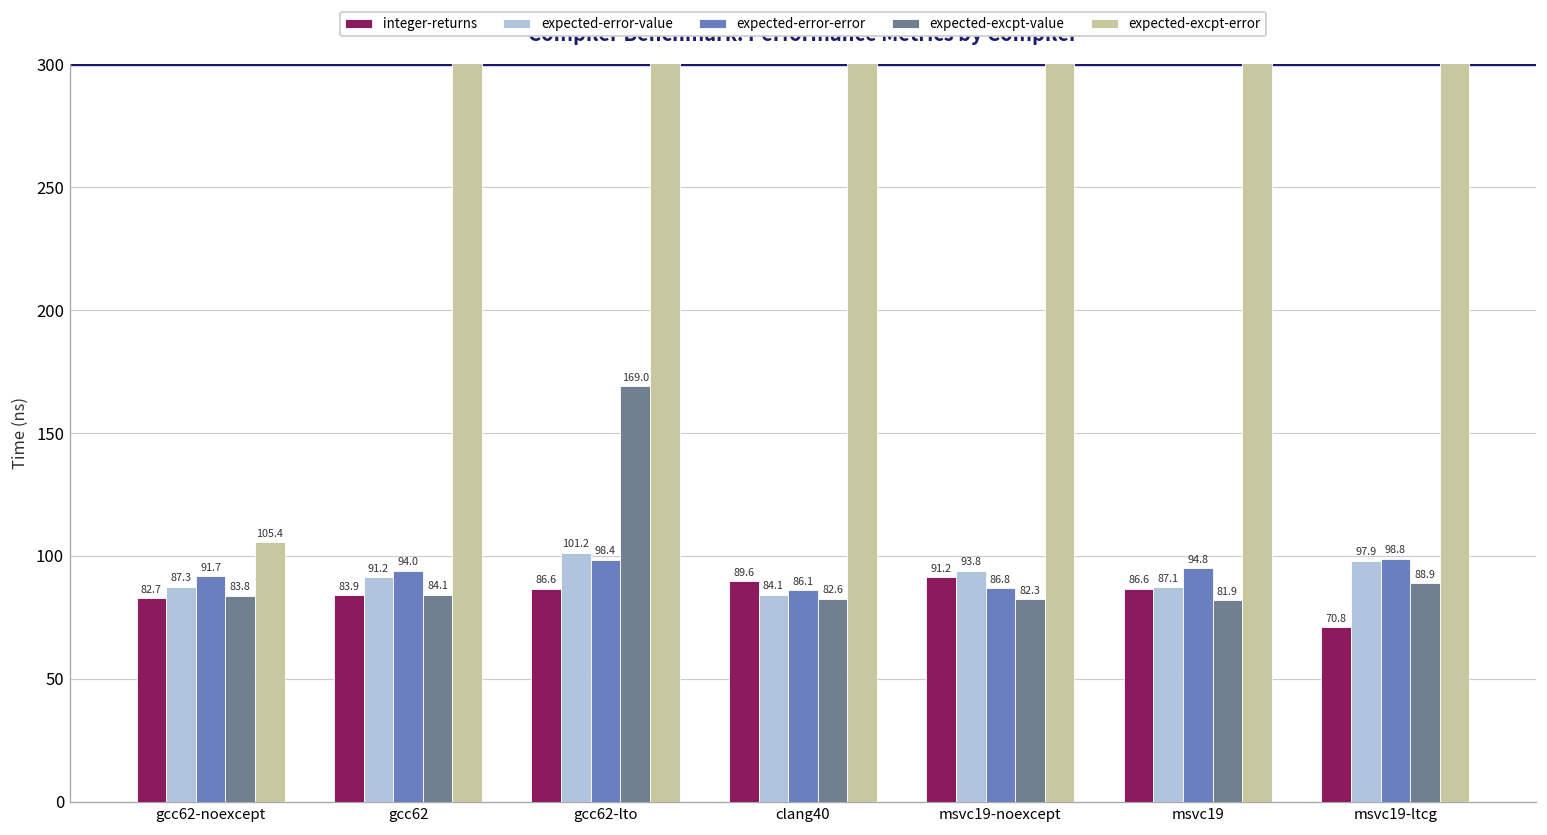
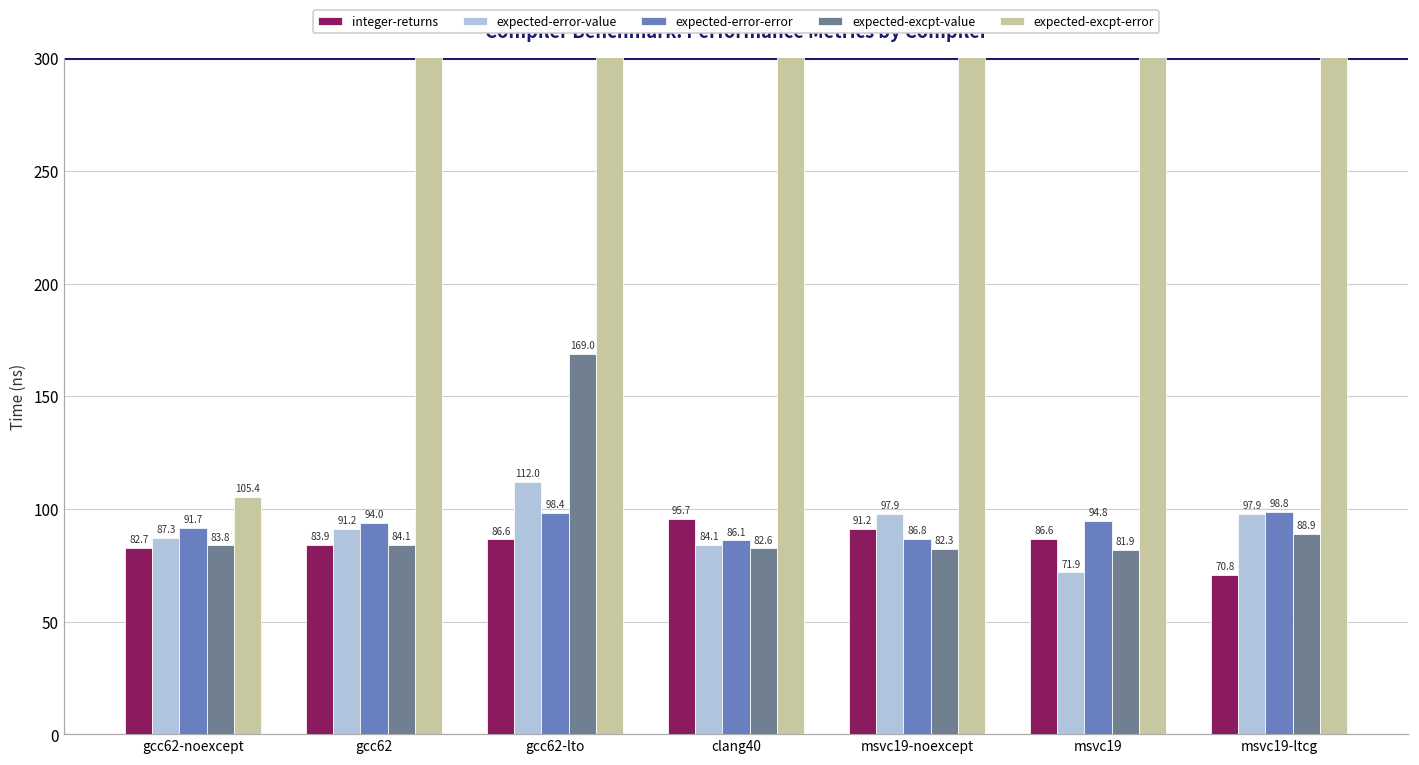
expected-error-value, gcc62-lto: 101.2 -> 112.0
integer-returns, clang40: 89.6 -> 95.7
expected-error-value, msvc19-noexcept: 93.8 -> 97.9
expected-error-value, msvc19: 87.1 -> 71.9
